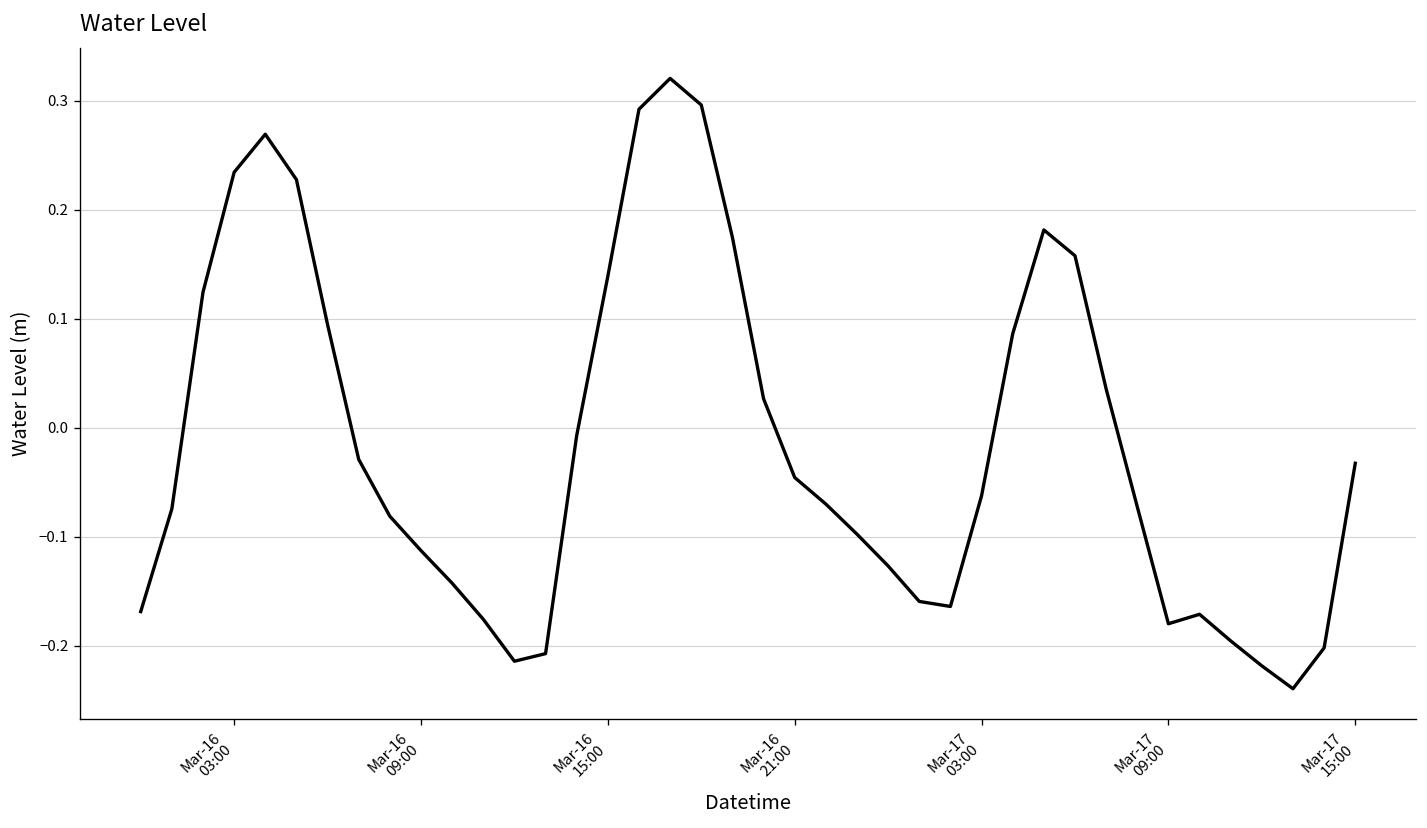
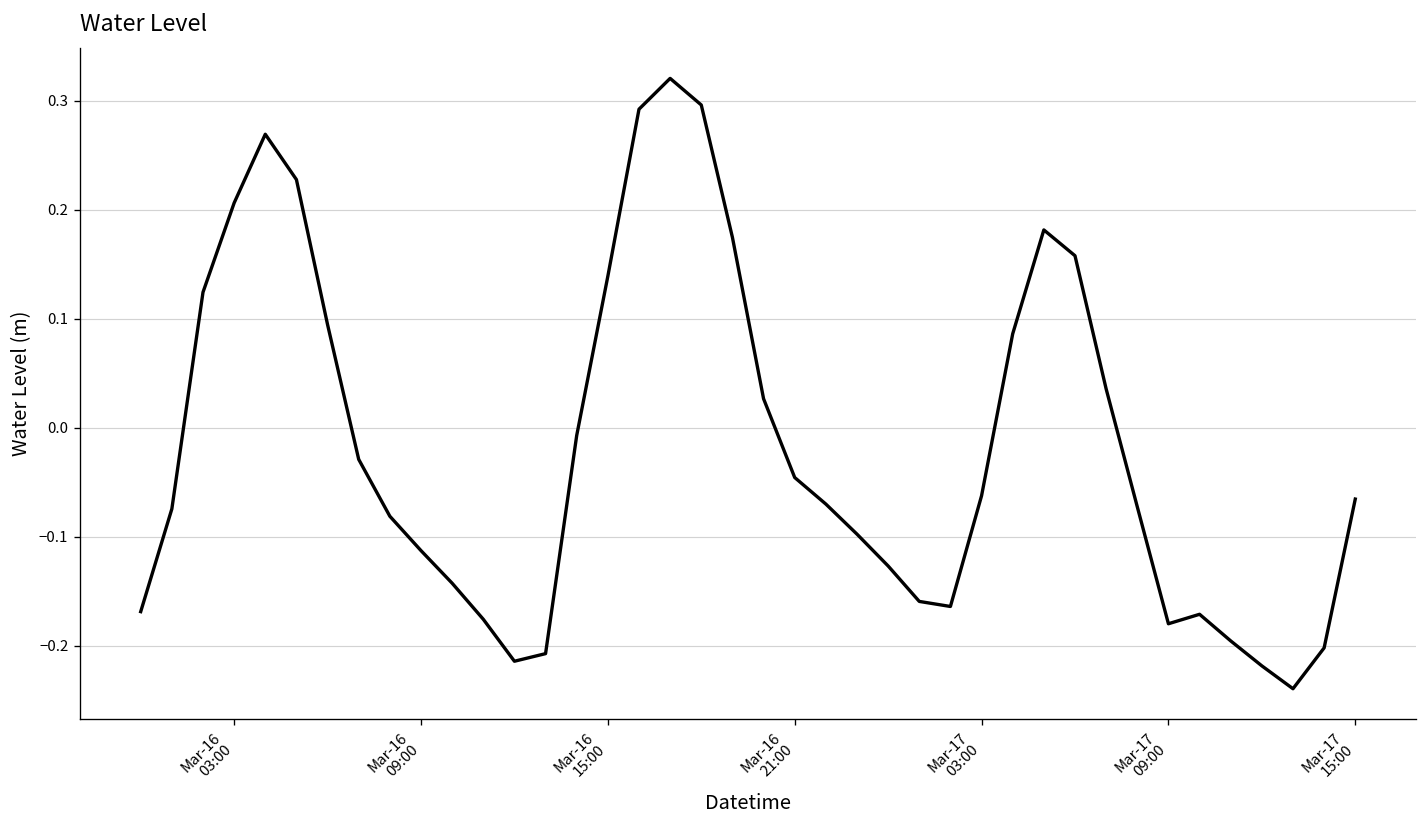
Mar-16 03:00: 0.23 -> 0.21
Mar-17 15:00: -0.03 -> -0.07
